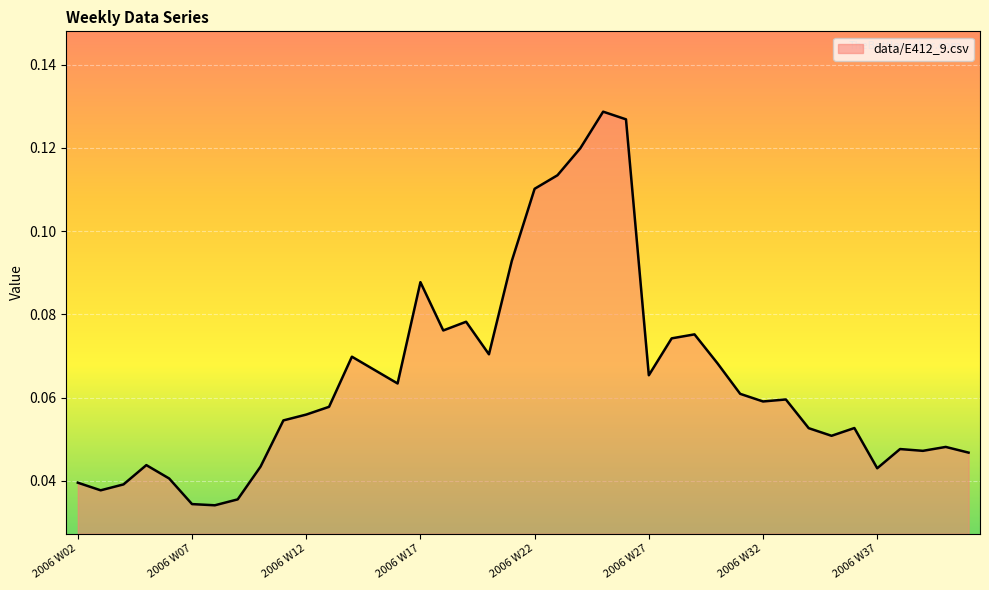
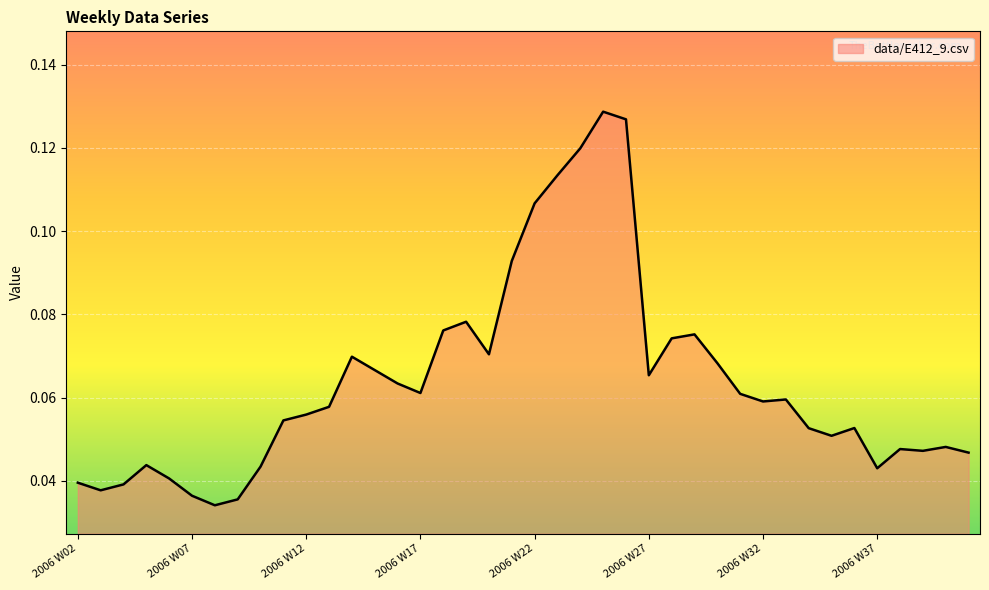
2006 W07: 0.034 -> 0.036
2006 W17: 0.088 -> 0.061
2006 W22: 0.110 -> 0.107
